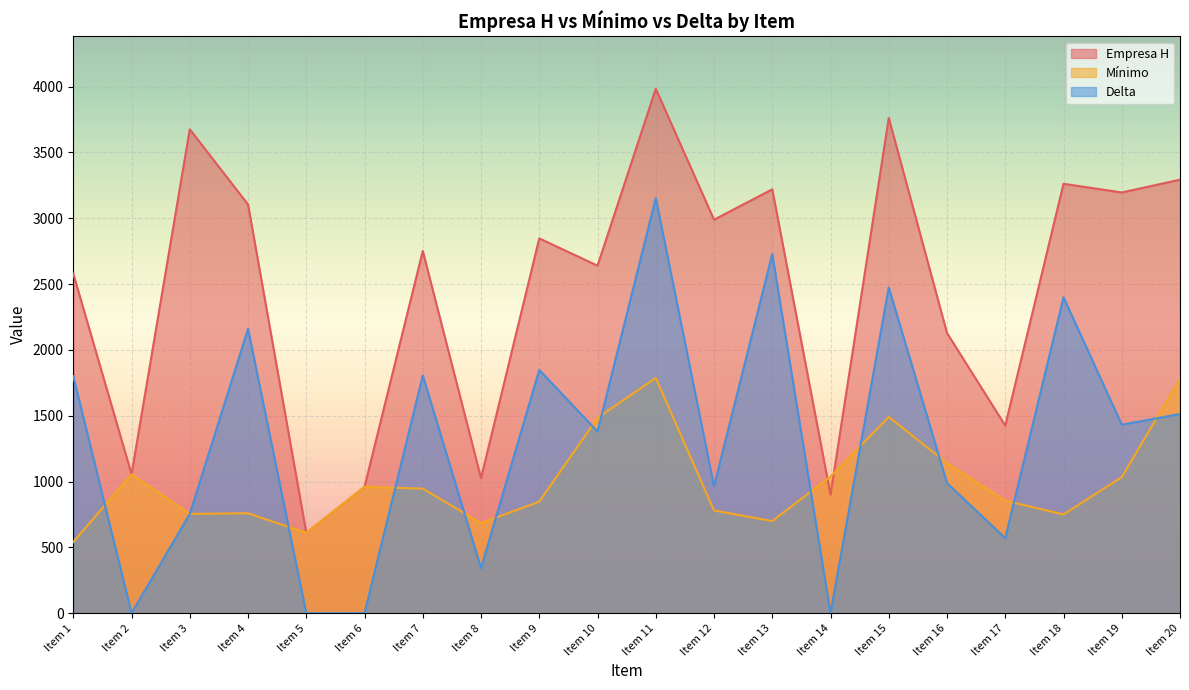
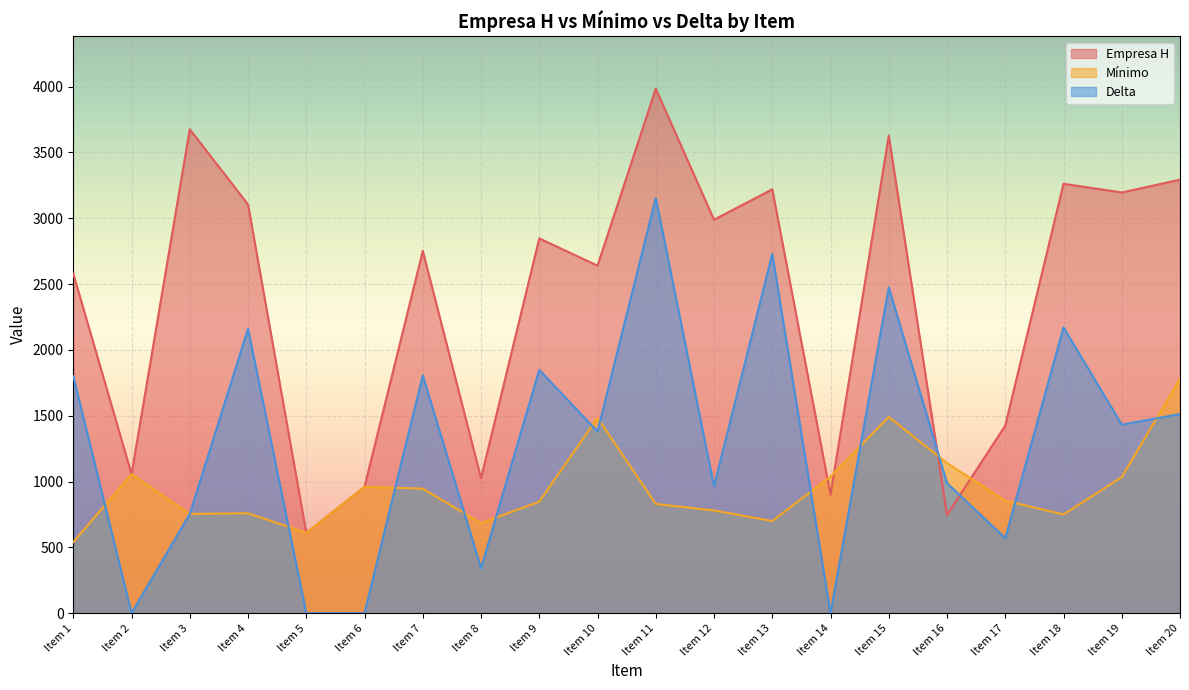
Mínimo, Item 11: 1790 -> 830
Empresa H, Item 15: 3760 -> 3630
Empresa H, Item 16: 2130 -> 750
Delta, Item 18: 2400 -> 2170
